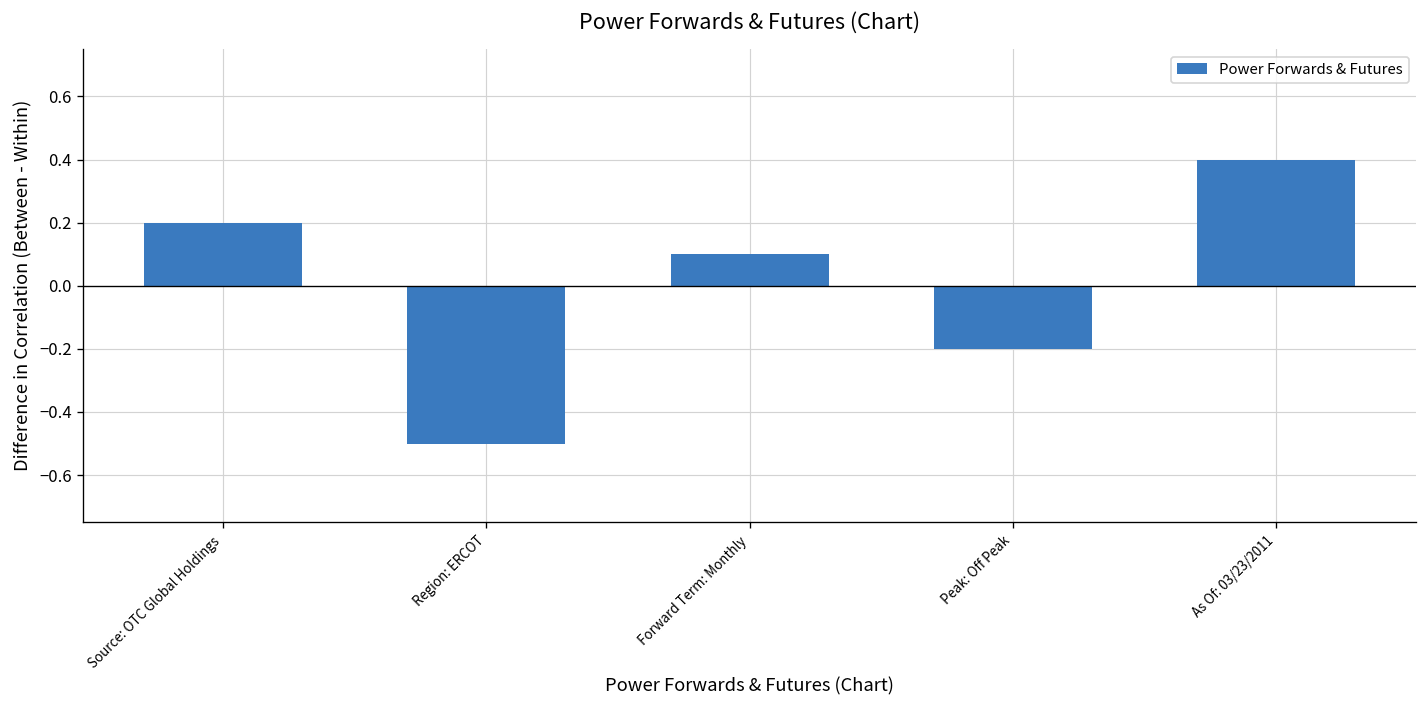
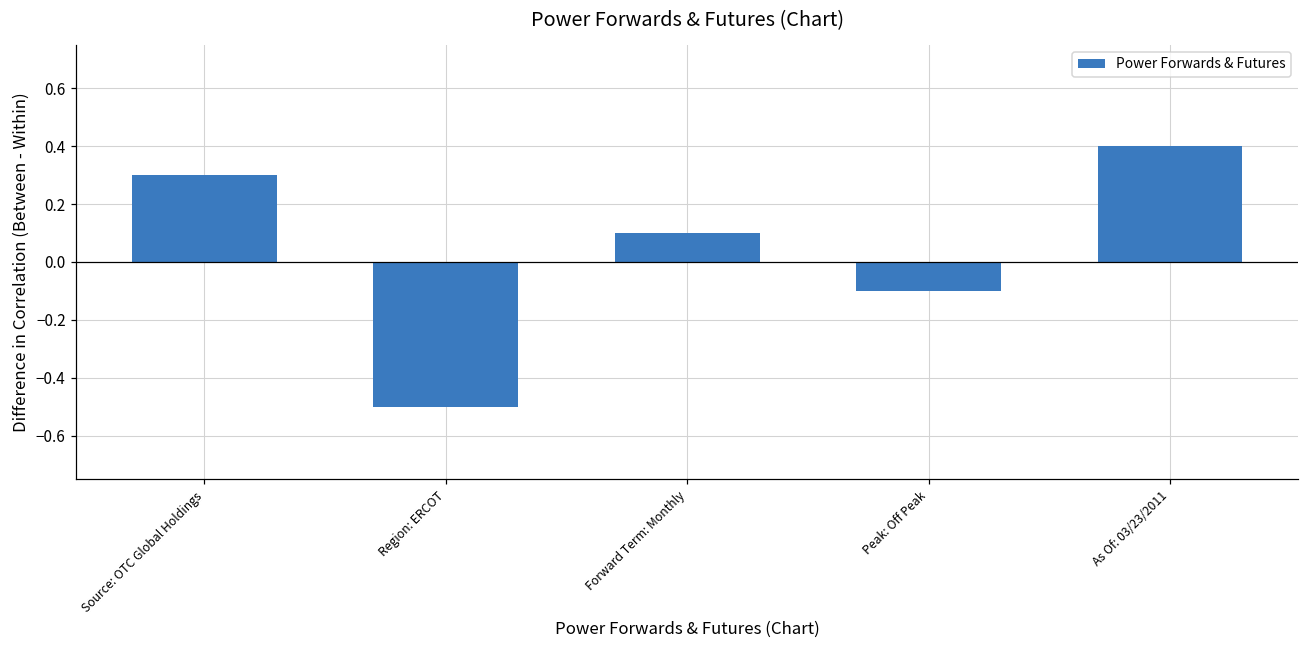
Source: OTC Global Holdings: 0.2 -> 0.3
Peak: Off Peak: -0.2 -> -0.1
